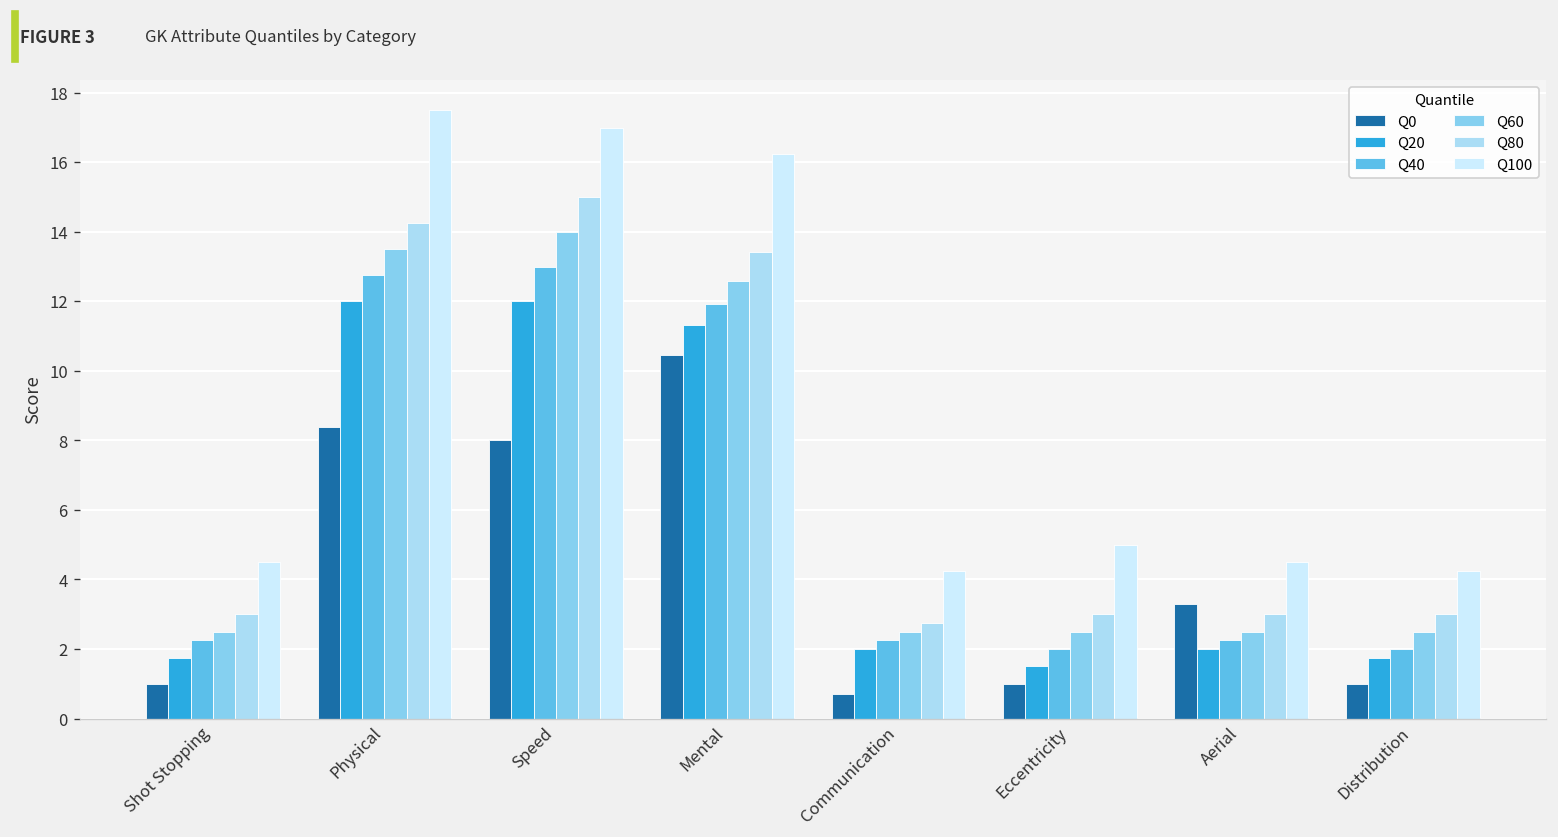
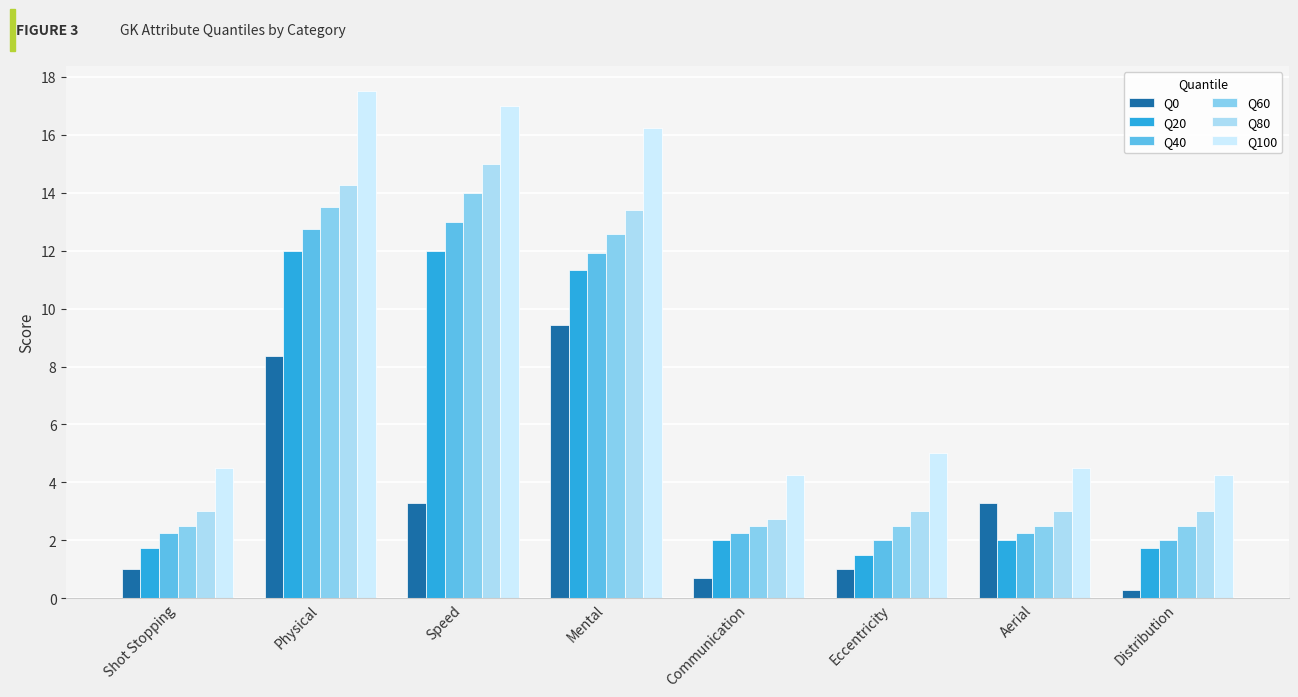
Q0, Speed: 8.0 -> 3.3
Q0, Mental: 10.5 -> 9.4
Q0, Distribution: 1.0 -> 0.3
